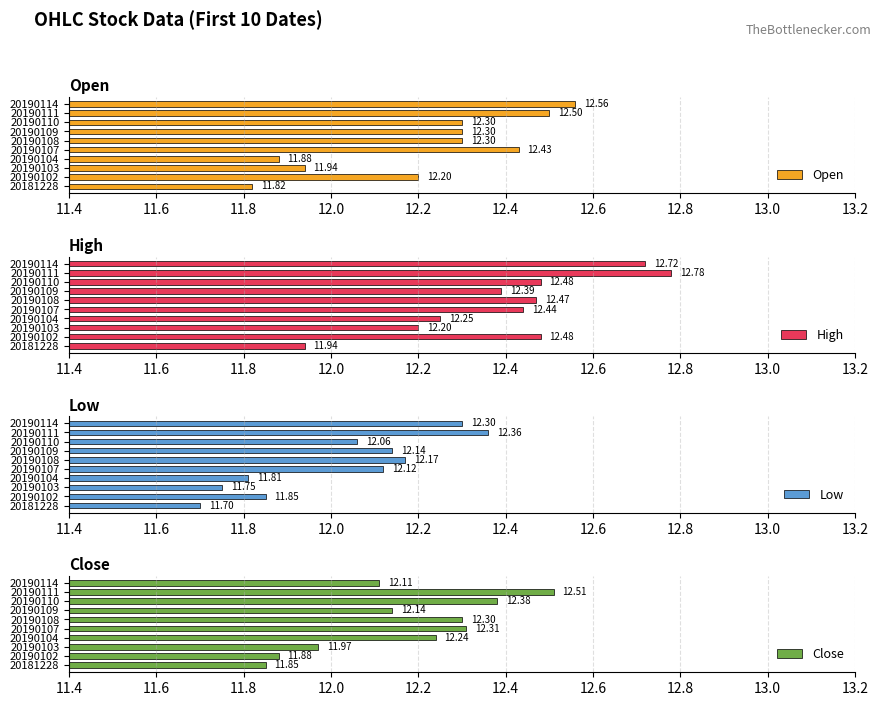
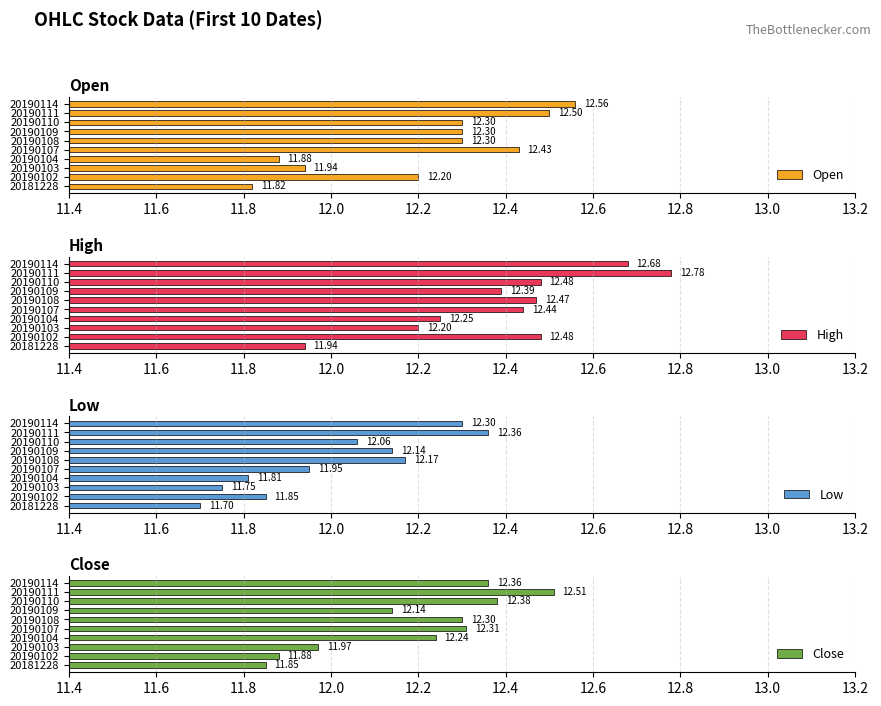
High, 20190114: 12.72 -> 12.68
Low, 20190107: 12.12 -> 11.95
Close, 20190114: 12.11 -> 12.36
